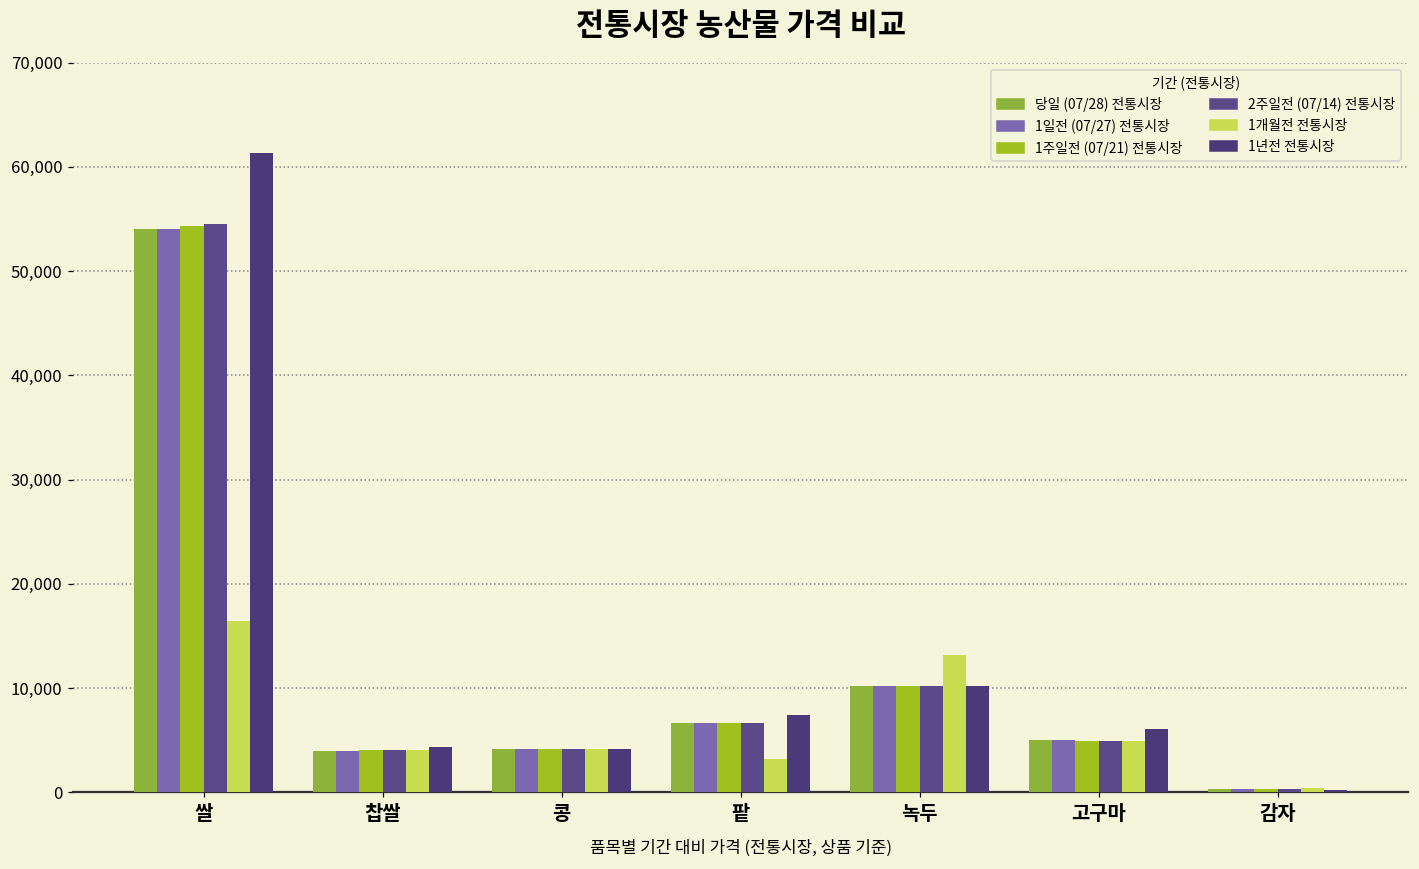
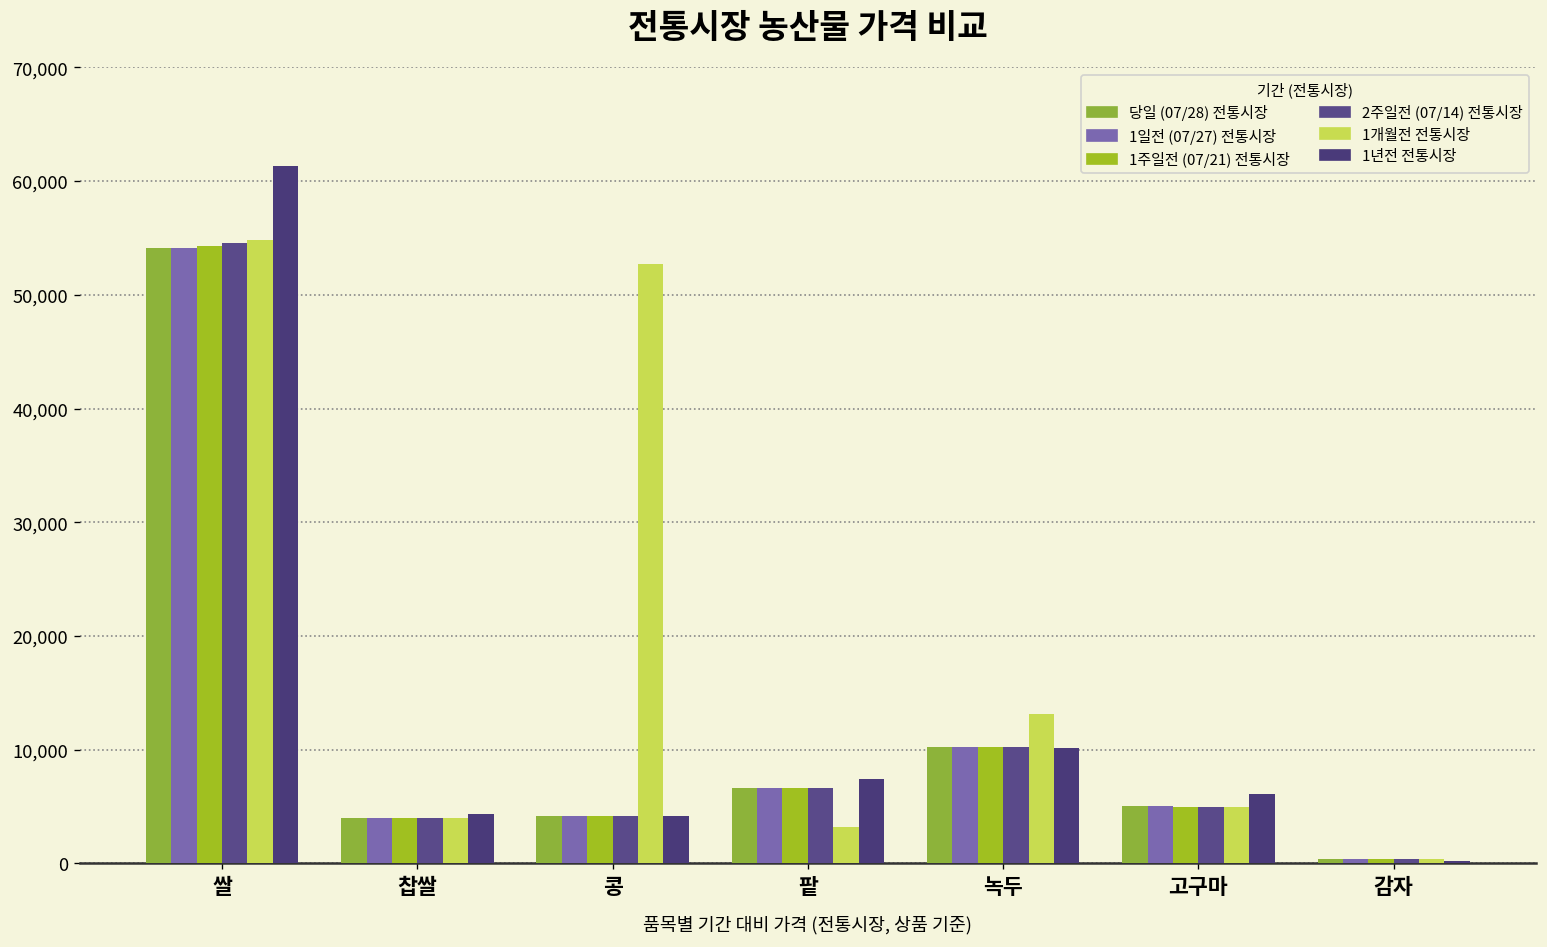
1개월전 전통시장, 쌀: 16,000 -> 55,000
1개월전 전통시장, 콩: 4,000 -> 53,000
